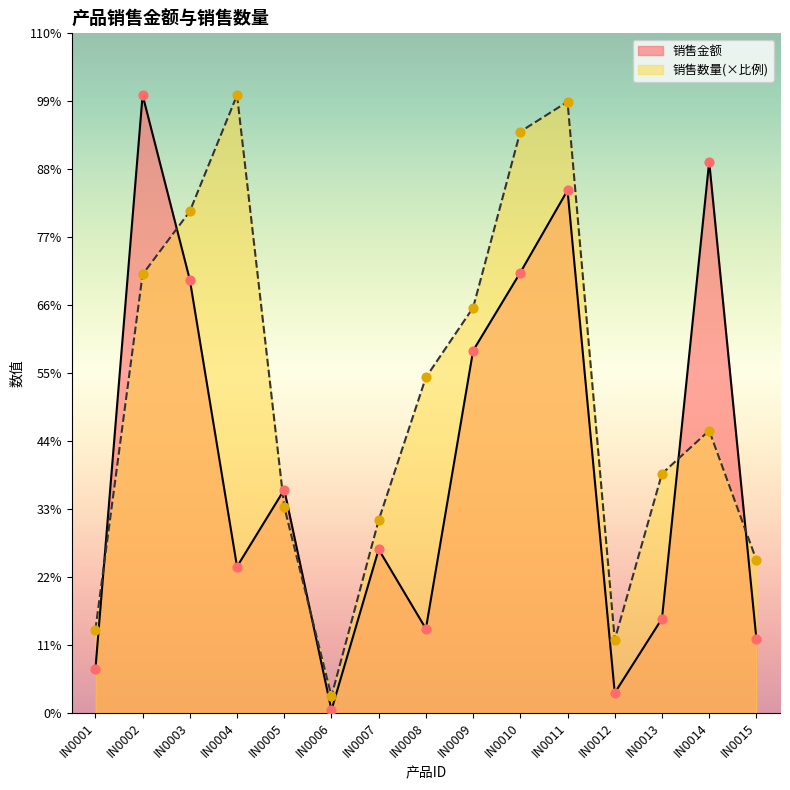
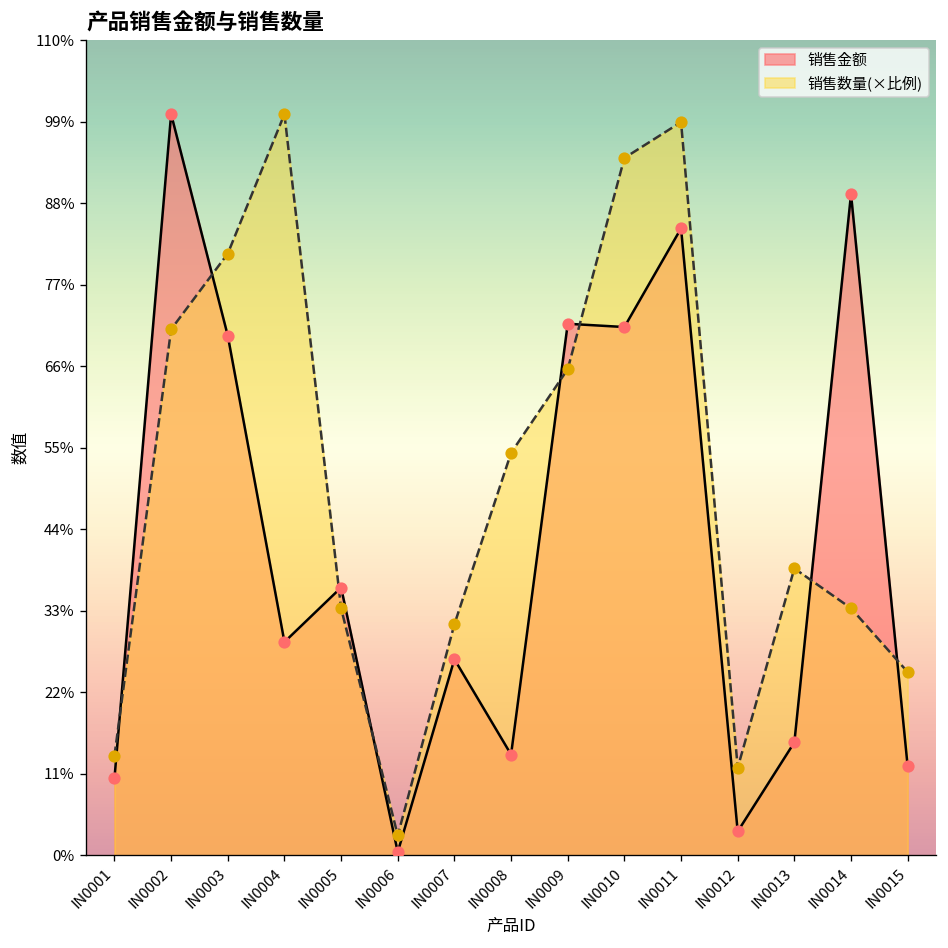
销售金额, IN0001: 7% -> 10%
销售金额, IN0004: 24% -> 29%
销售金额, IN0009: 59% -> 72%
销售数量(×比例), IN0014: 46% -> 33%
